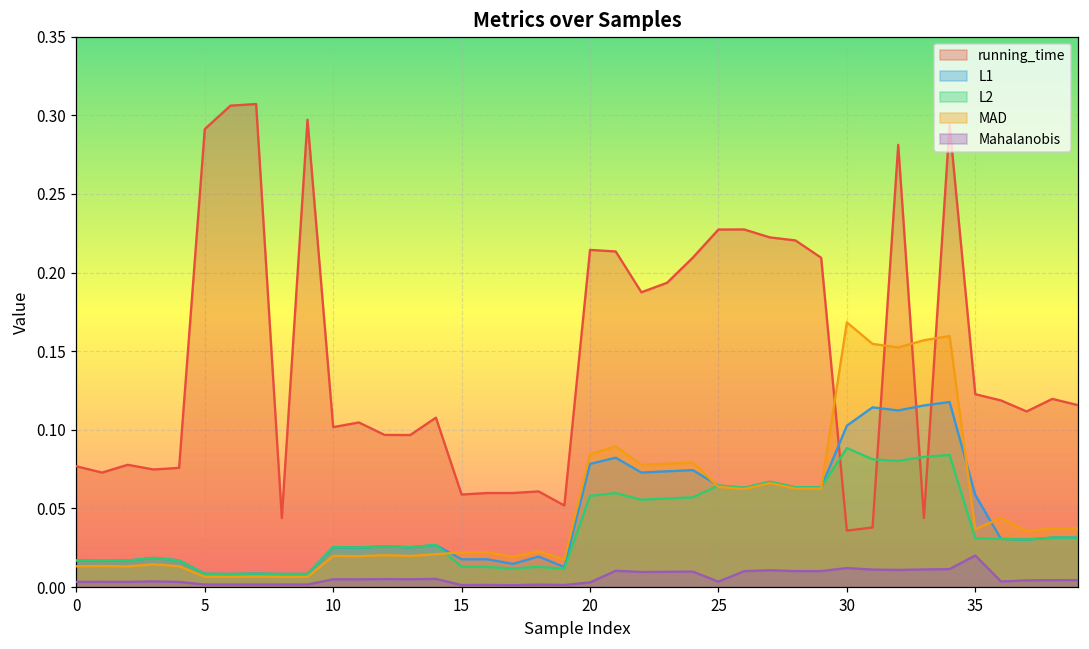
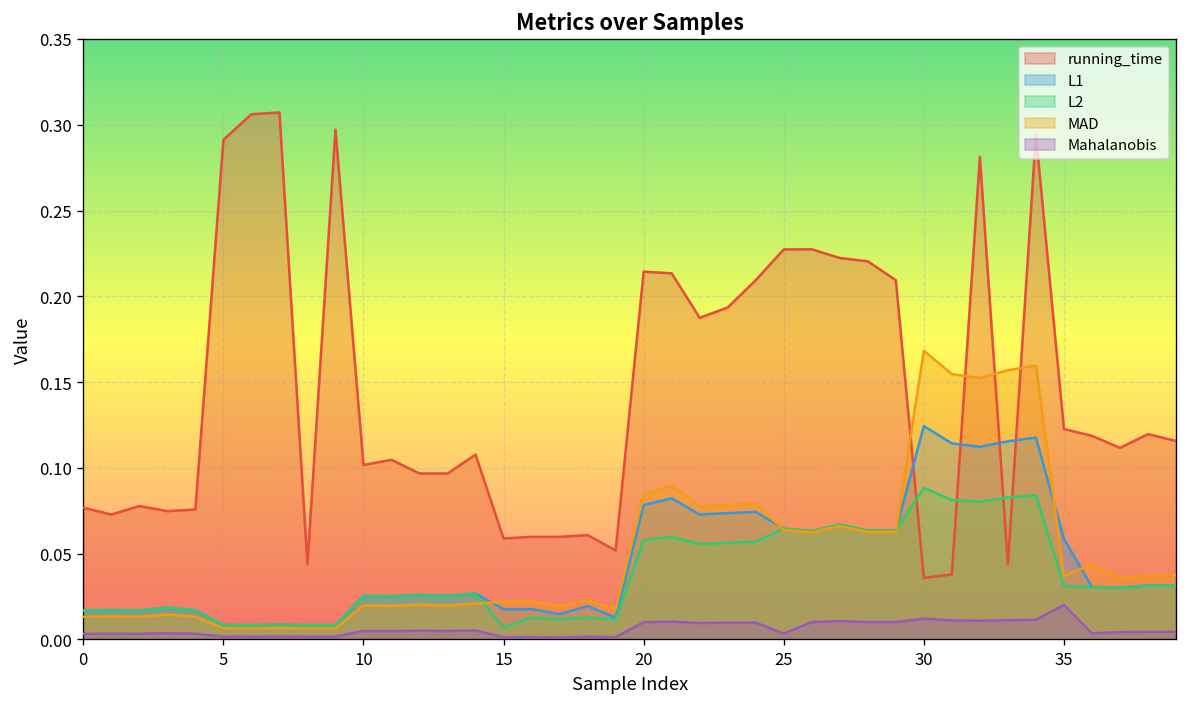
L2, 15: 0.013 -> 0.007
Mahalanobis, 20: 0.003 -> 0.010
L1, 30: 0.103 -> 0.124
